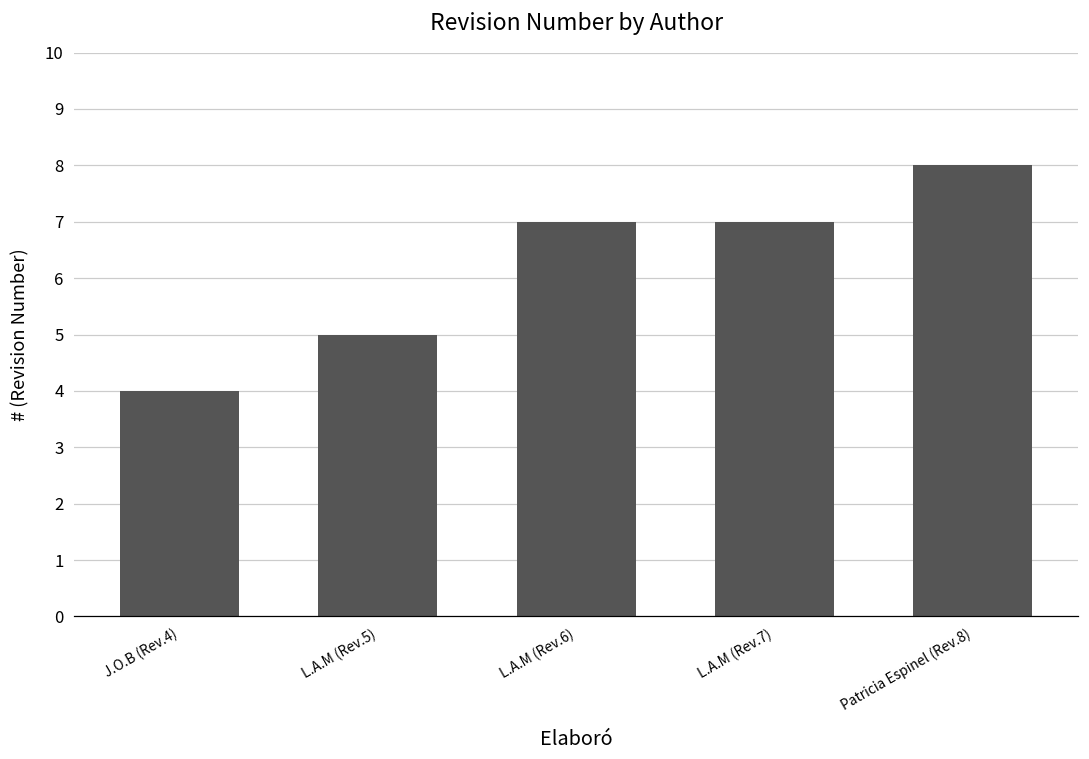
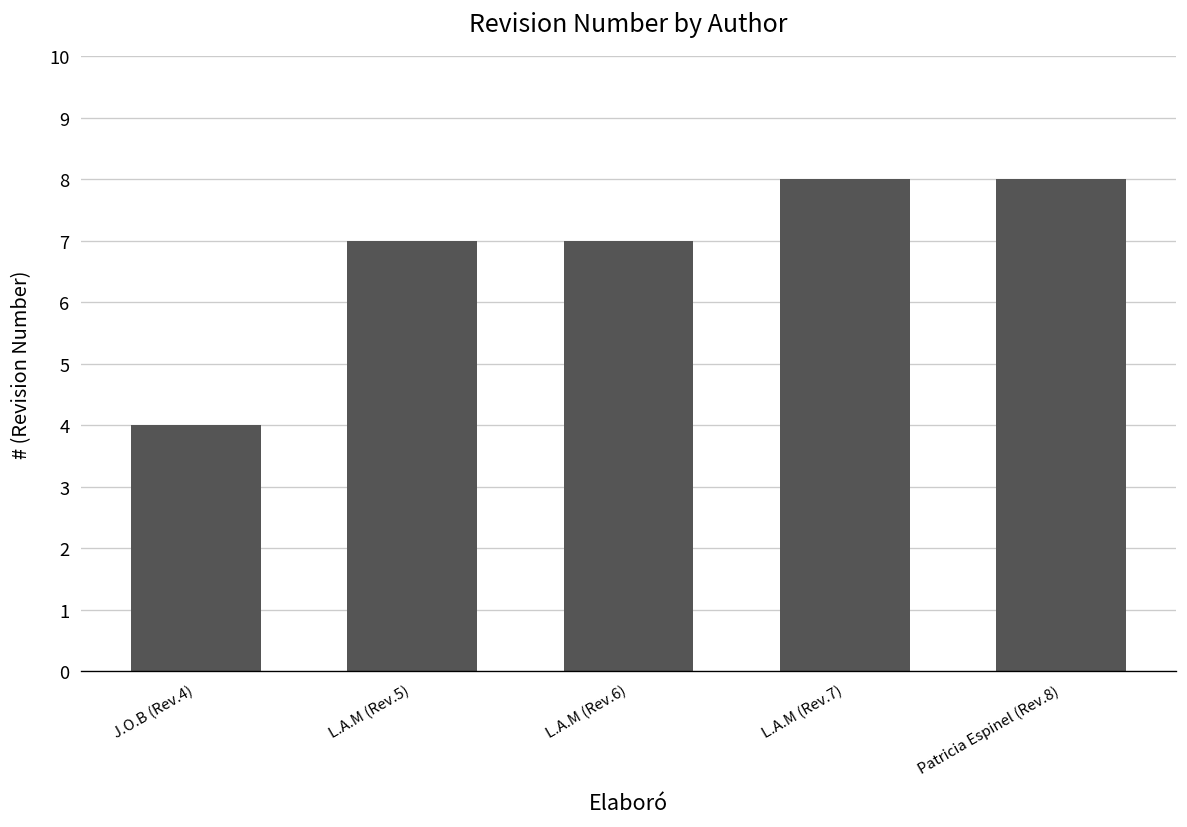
L.A.M (Rev.5): 5 -> 7
L.A.M (Rev.7): 7 -> 8
